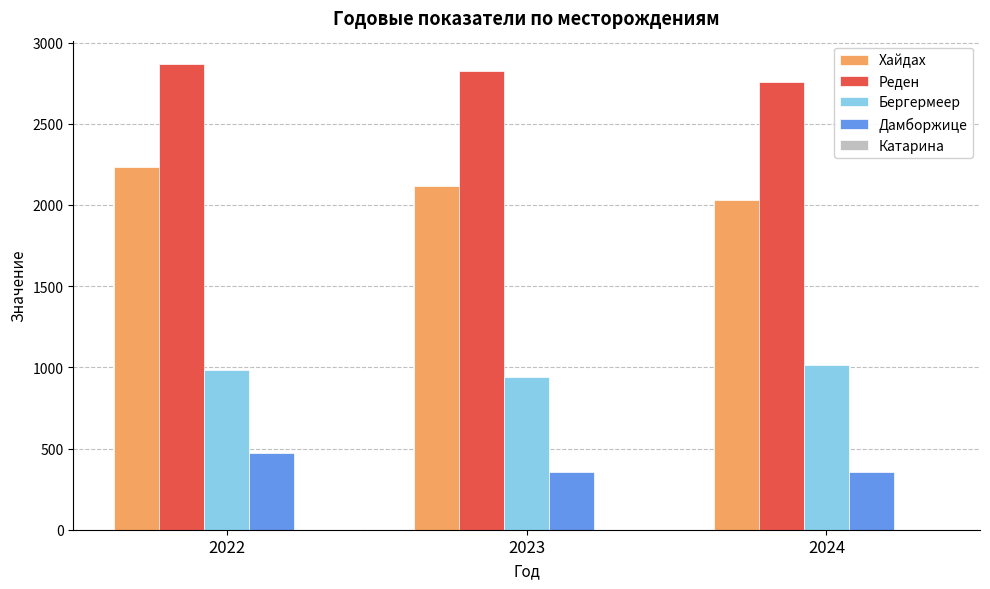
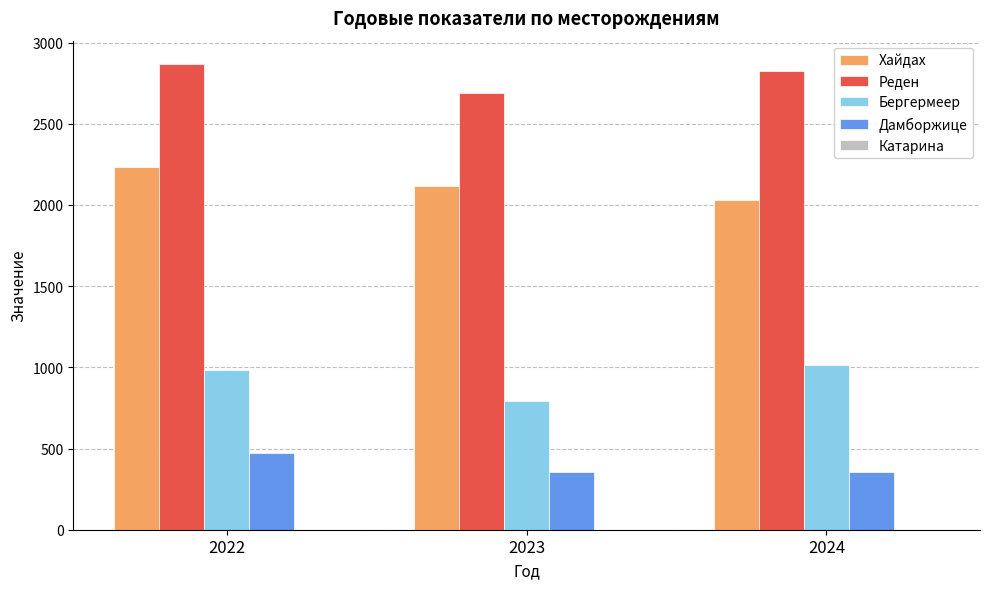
Реден, 2023: 2820 -> 2690
Бергермеер, 2023: 940 -> 800
Реден, 2024: 2760 -> 2820
